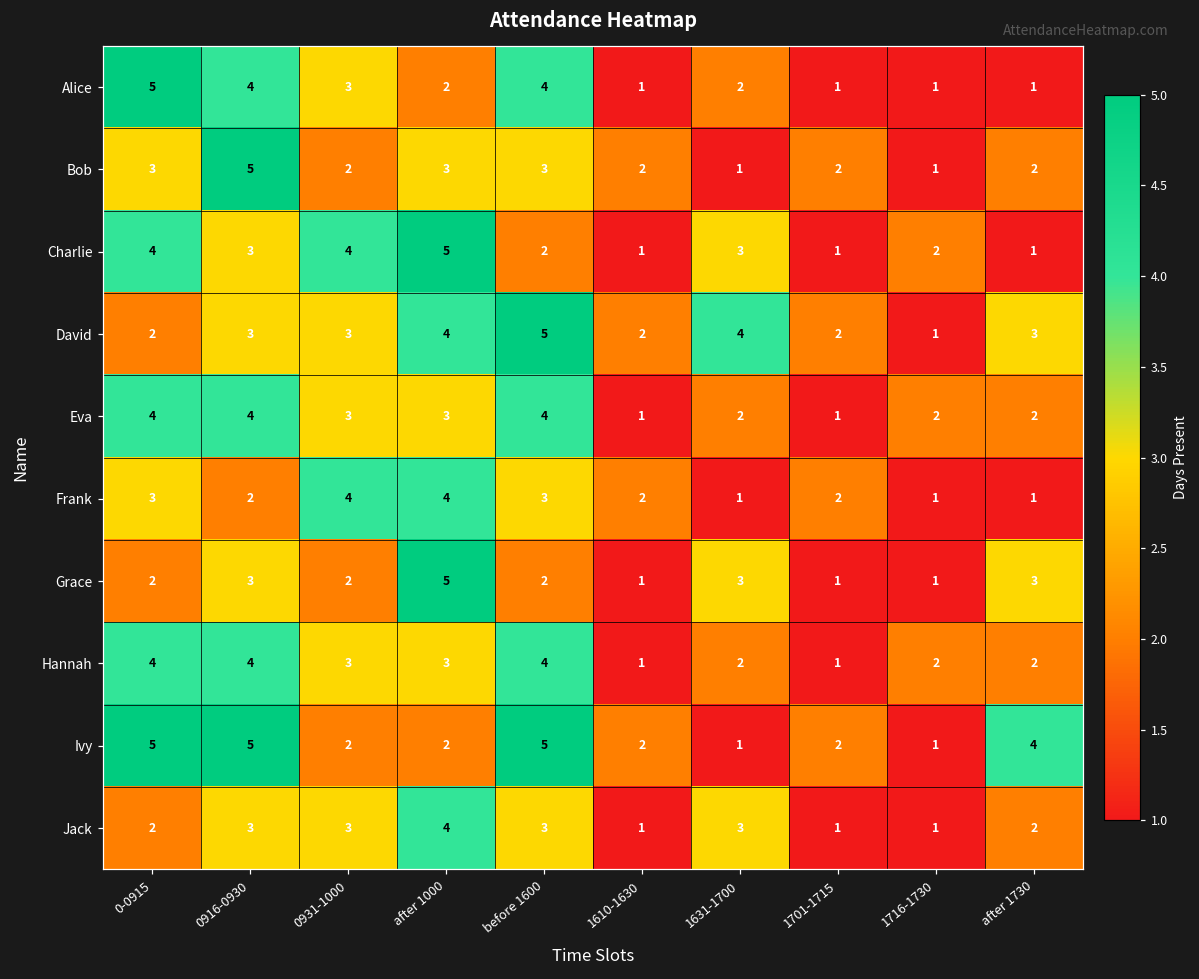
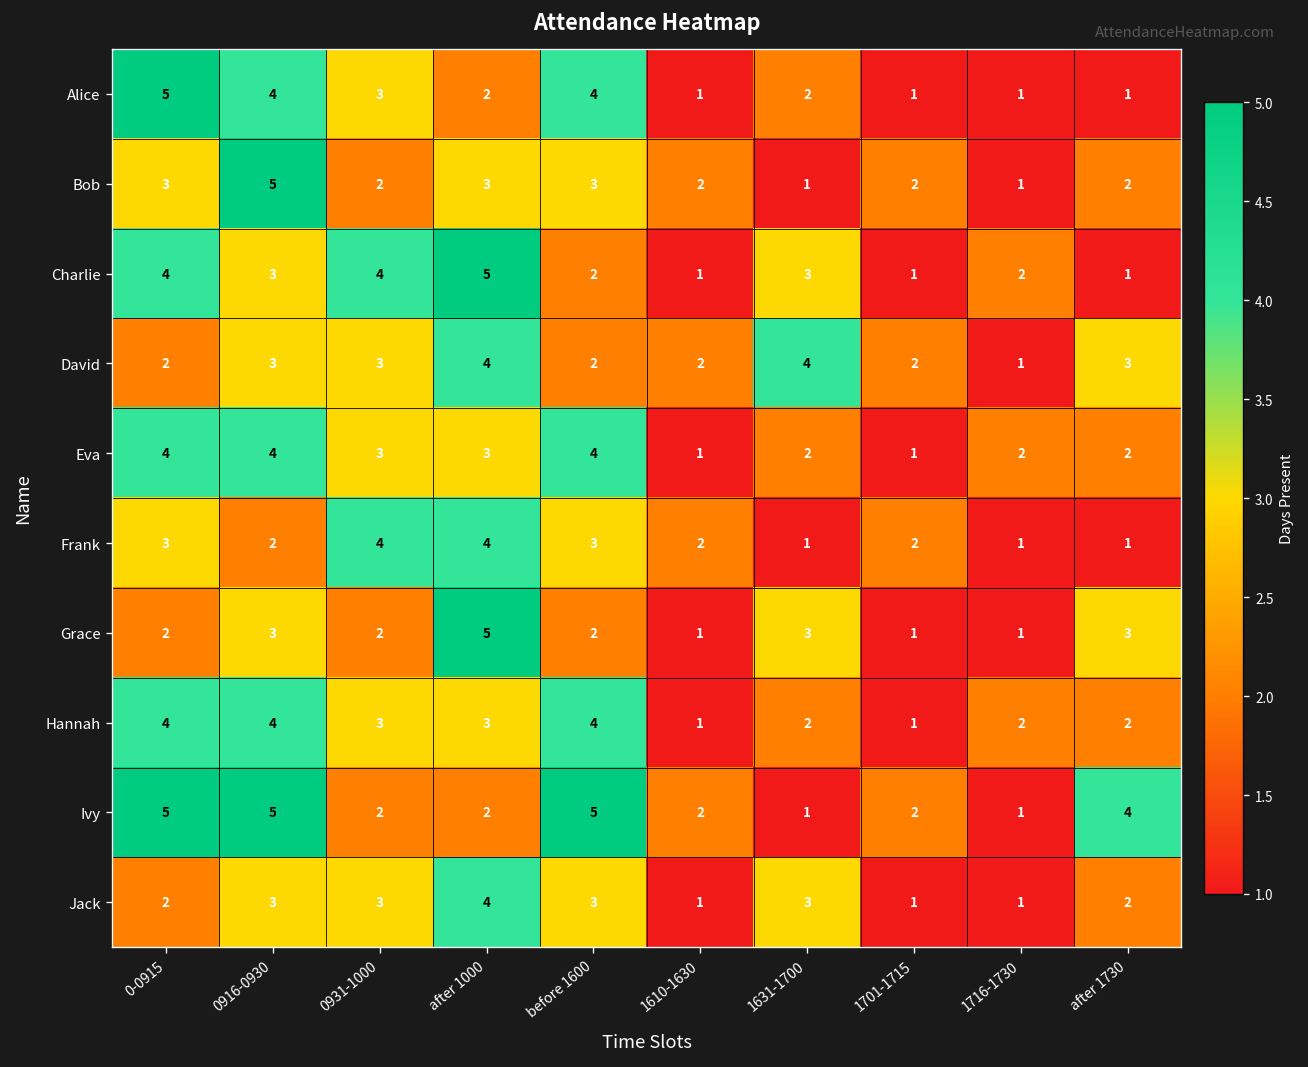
David, before 1600: 5 -> 2
